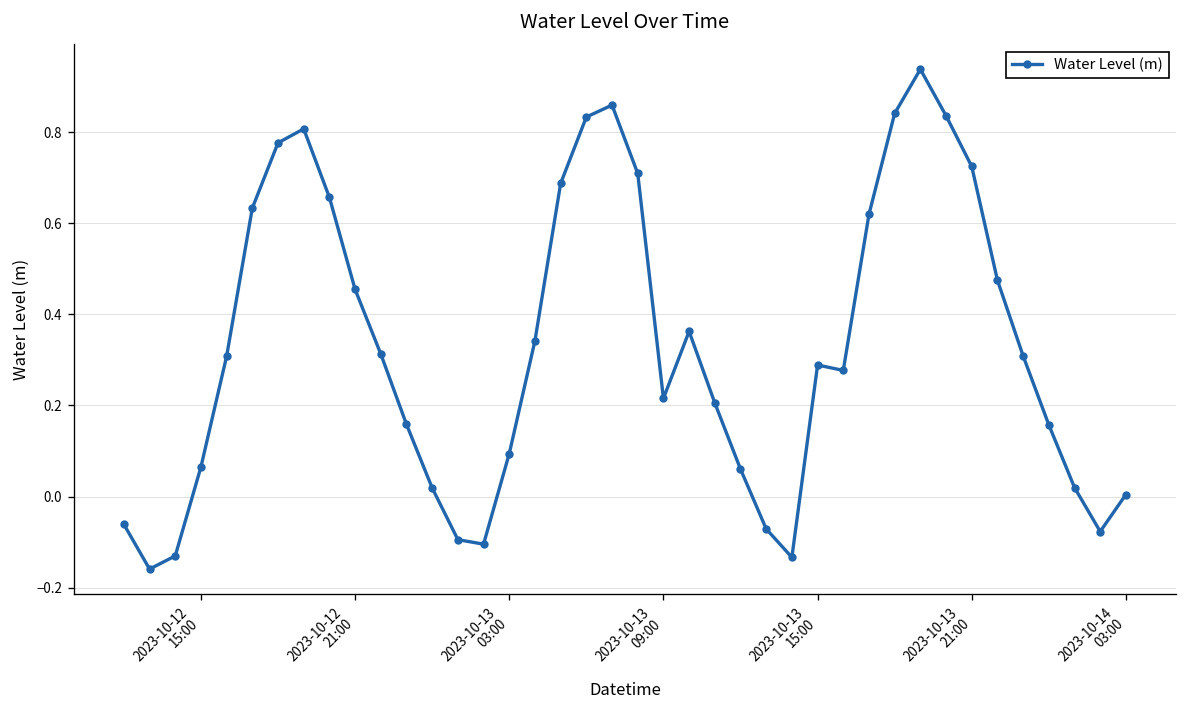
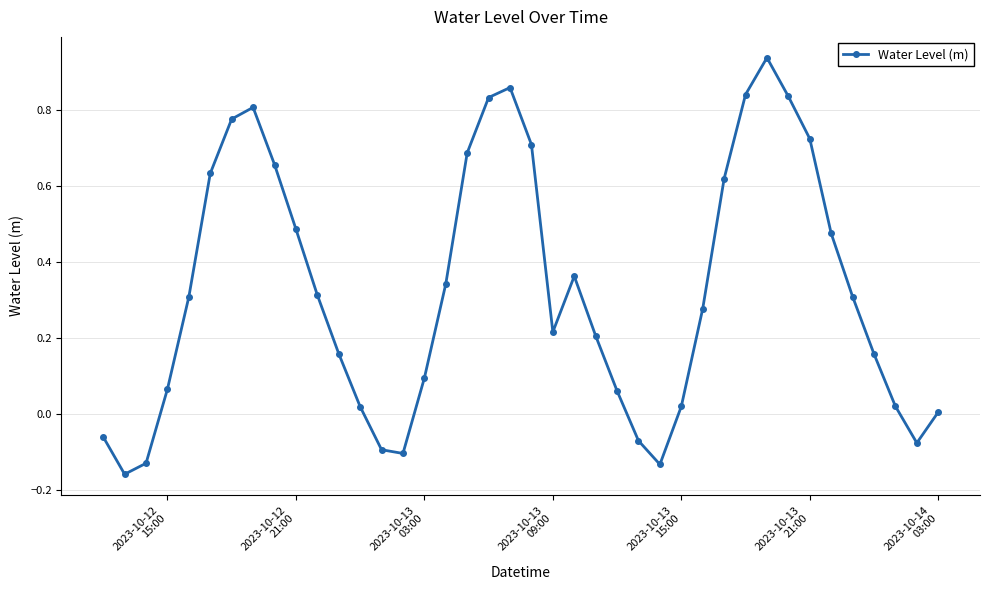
2023-10-12 21:00: 0.45 -> 0.49
2023-10-13 15:00: 0.29 -> 0.02
